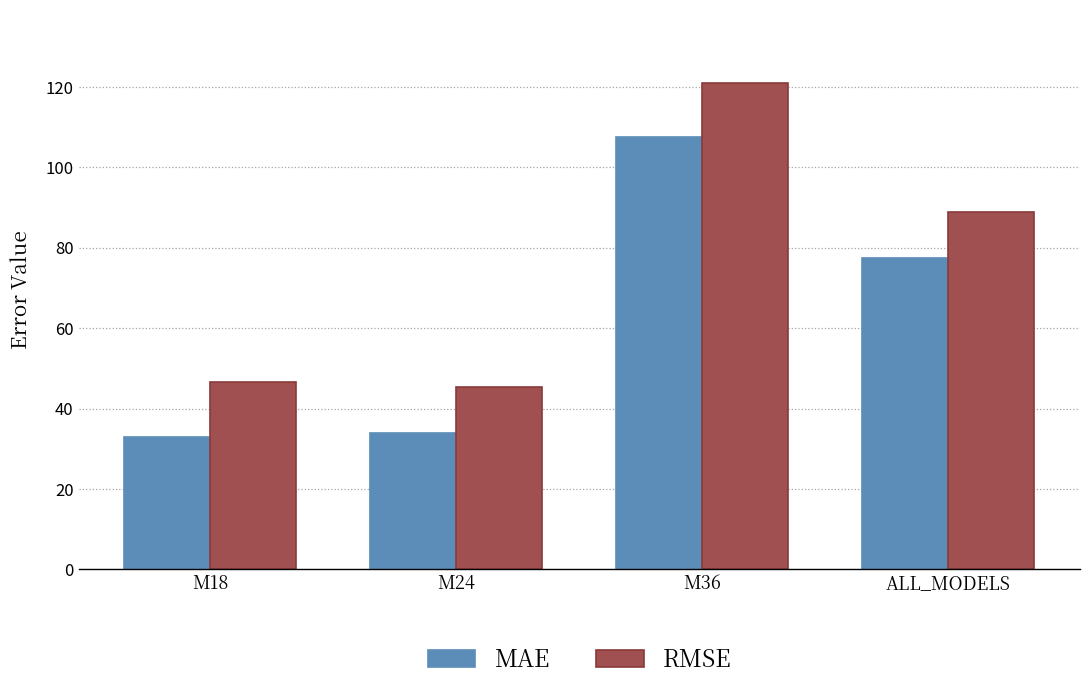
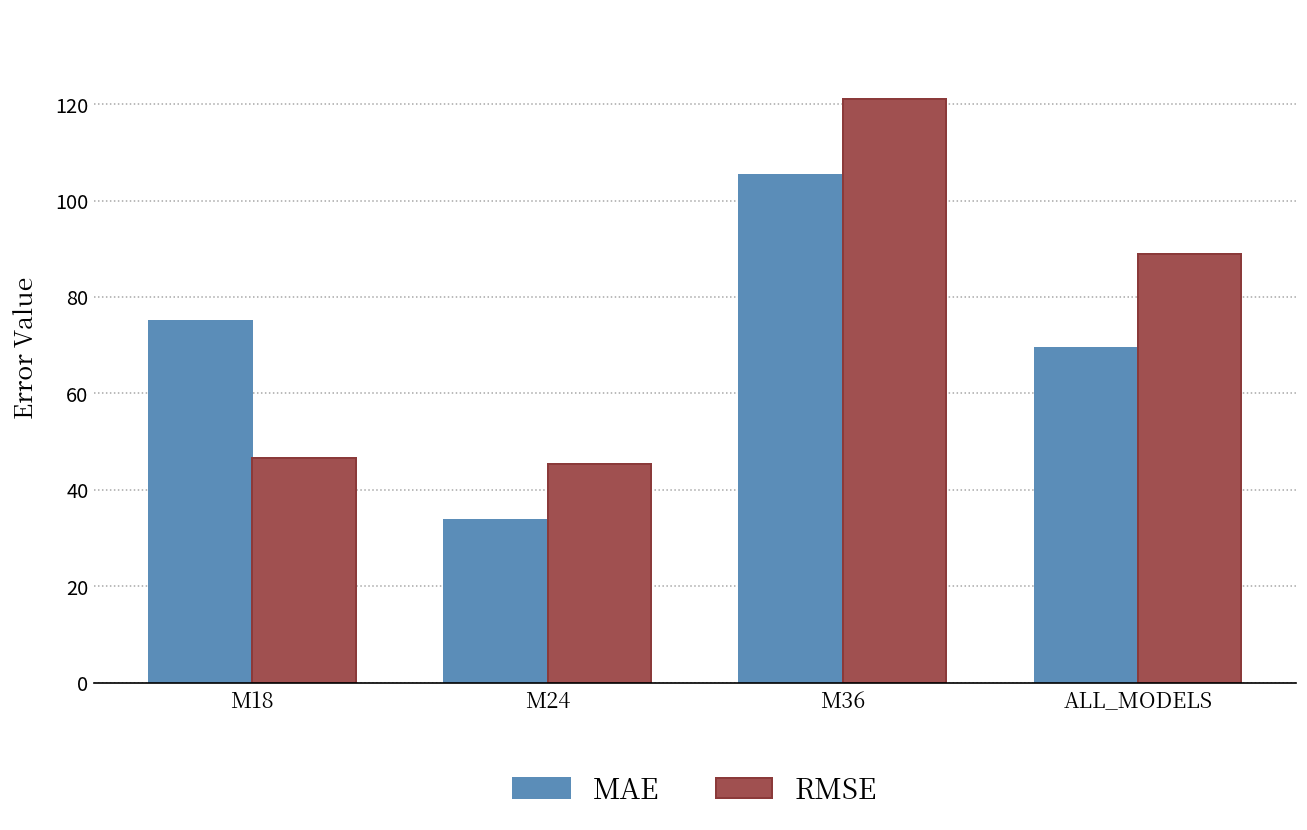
MAE, M18: 33 -> 75
MAE, M36: 107 -> 105
MAE, ALL_MODELS: 77 -> 69
